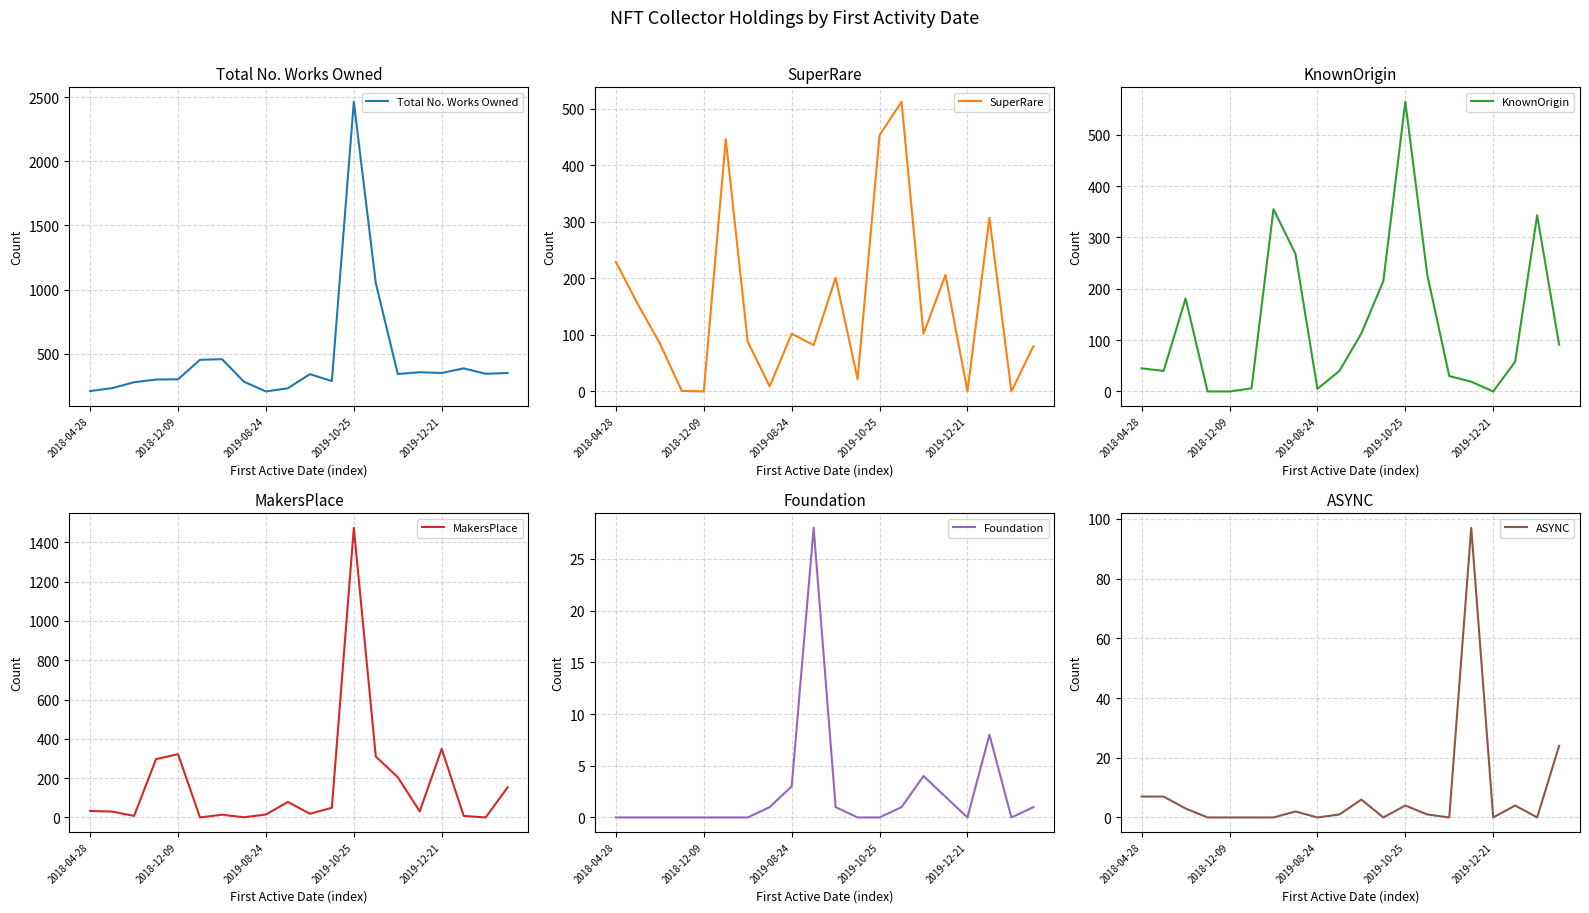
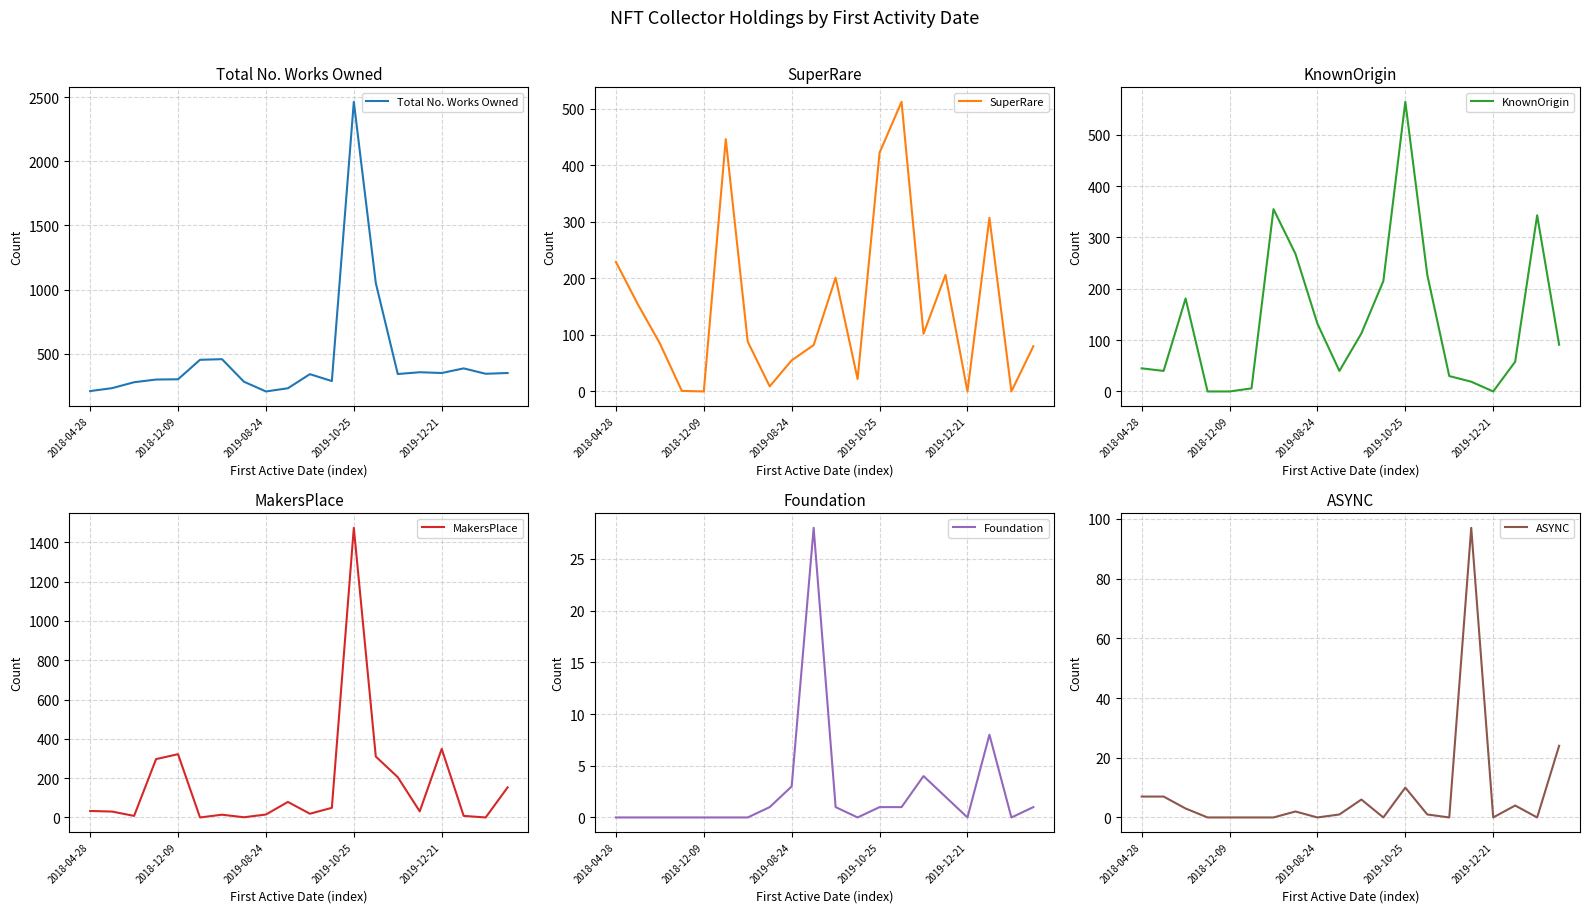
SuperRare, 2019-08-24: 100 -> 60
SuperRare, 2019-10-25: 450 -> 420
KnownOrigin, 2019-08-24: 10 -> 130
Foundation, 2019-10-25: 0 -> 1
ASYNC, 2019-10-25: 4 -> 10
